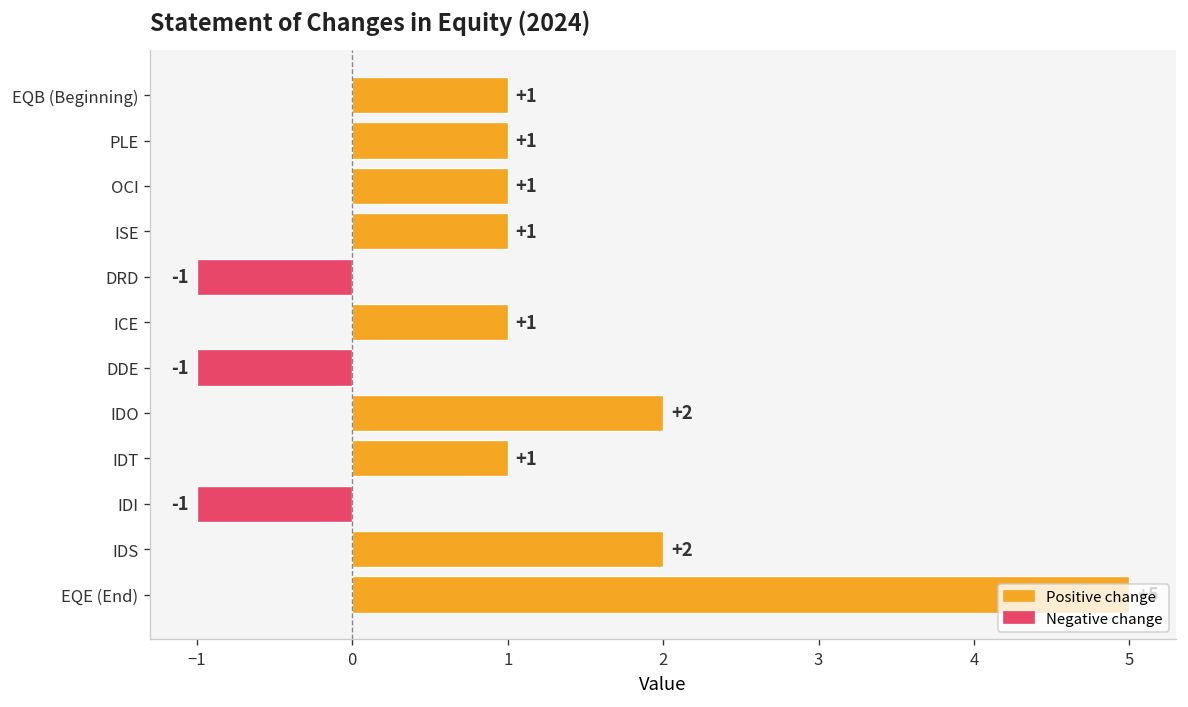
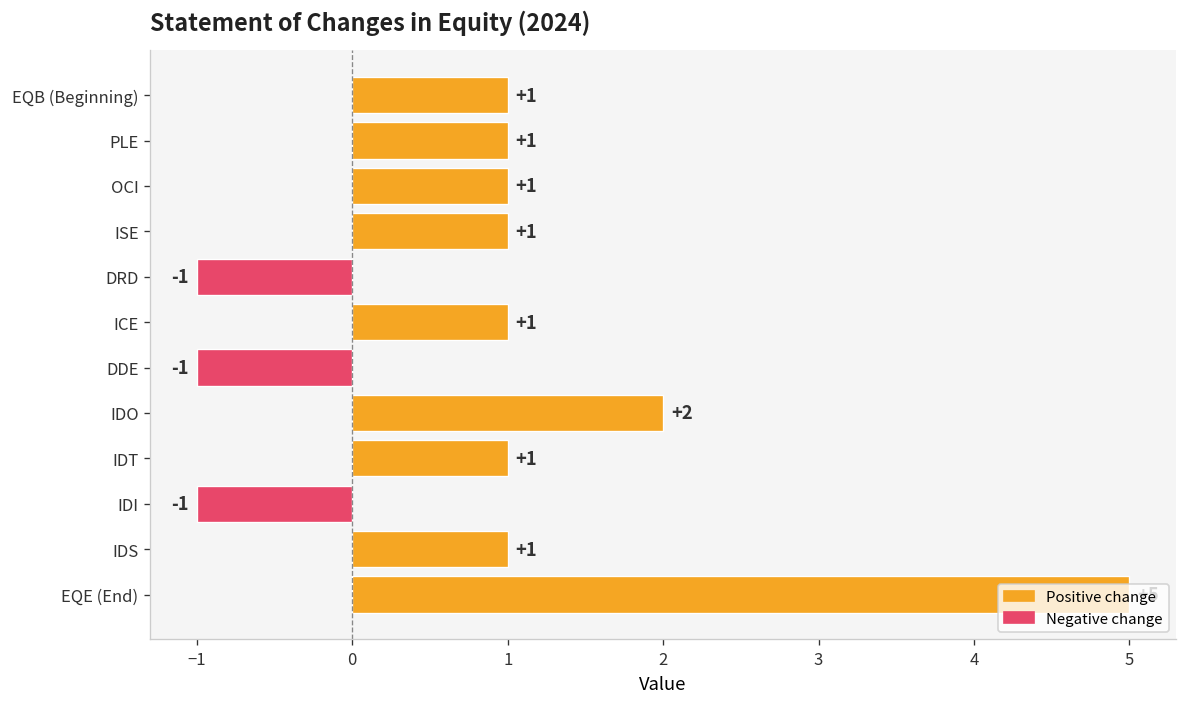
IDS: +2 -> +1
